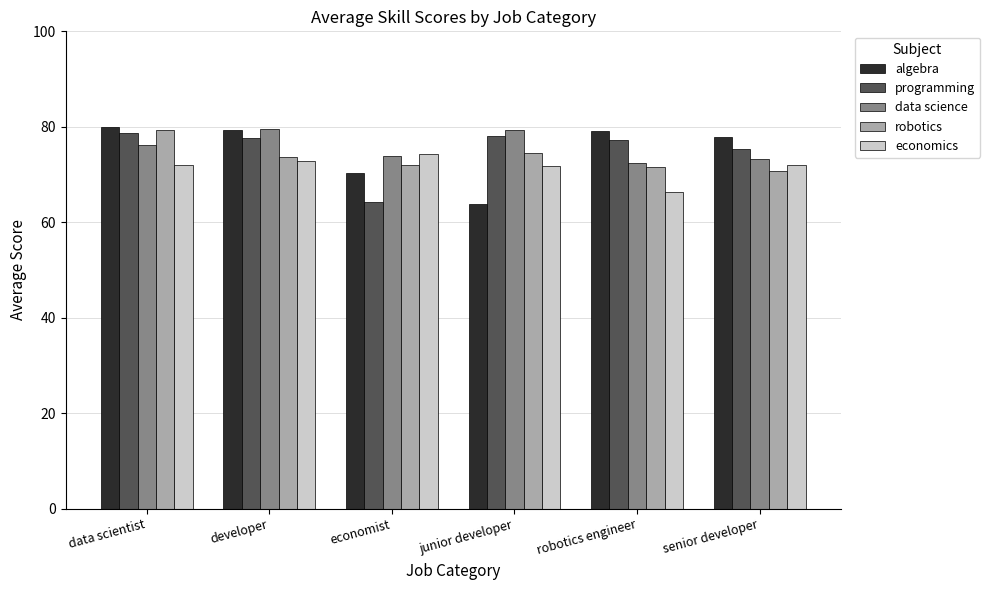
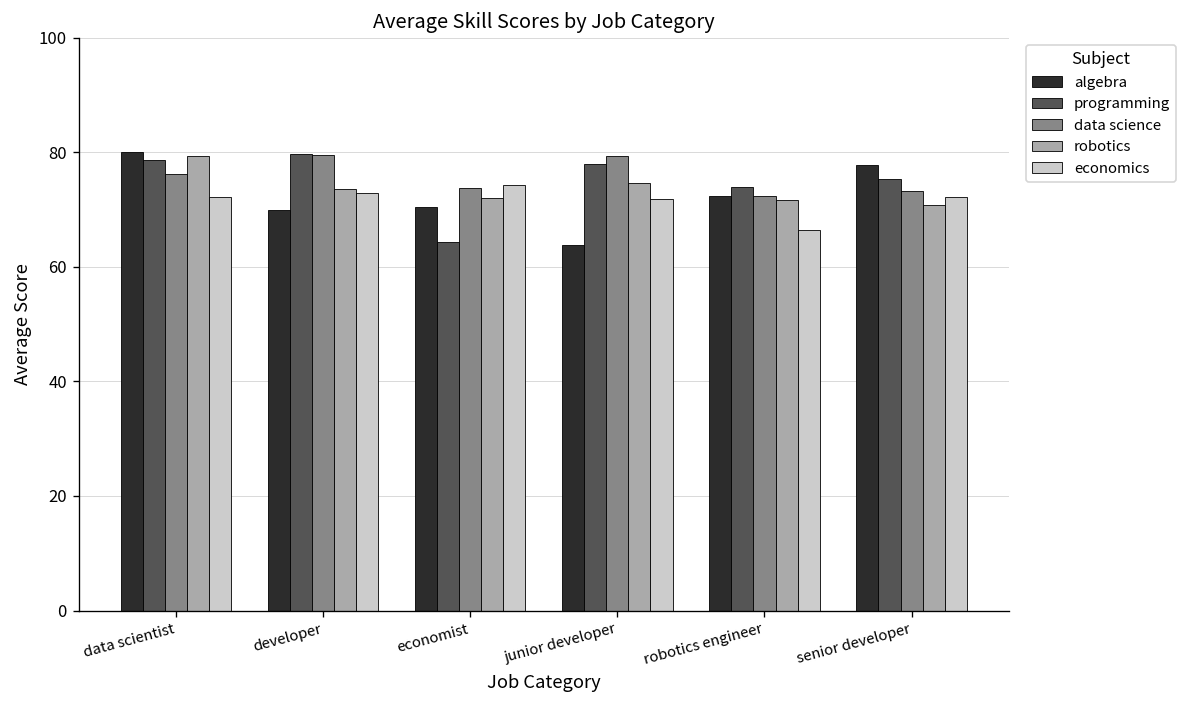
algebra, developer: 79 -> 70
programming, developer: 78 -> 80
algebra, robotics engineer: 79 -> 72
programming, robotics engineer: 77 -> 74
